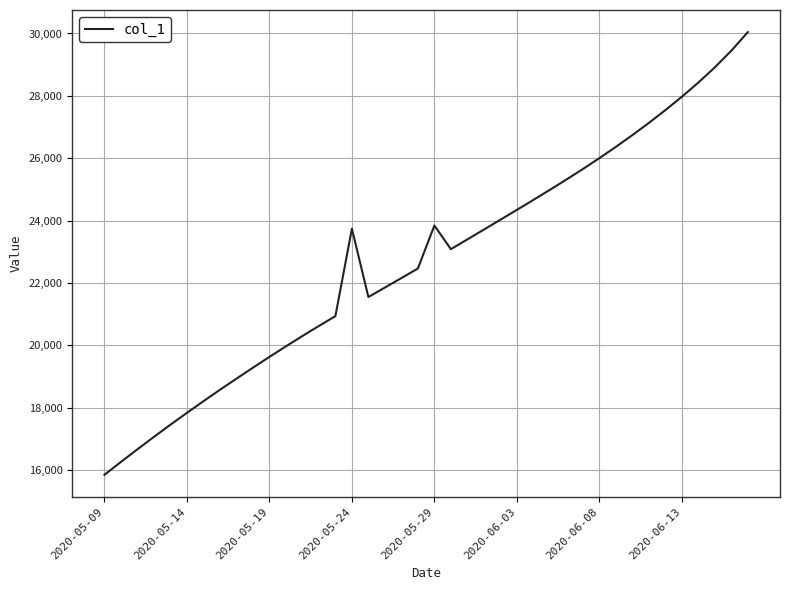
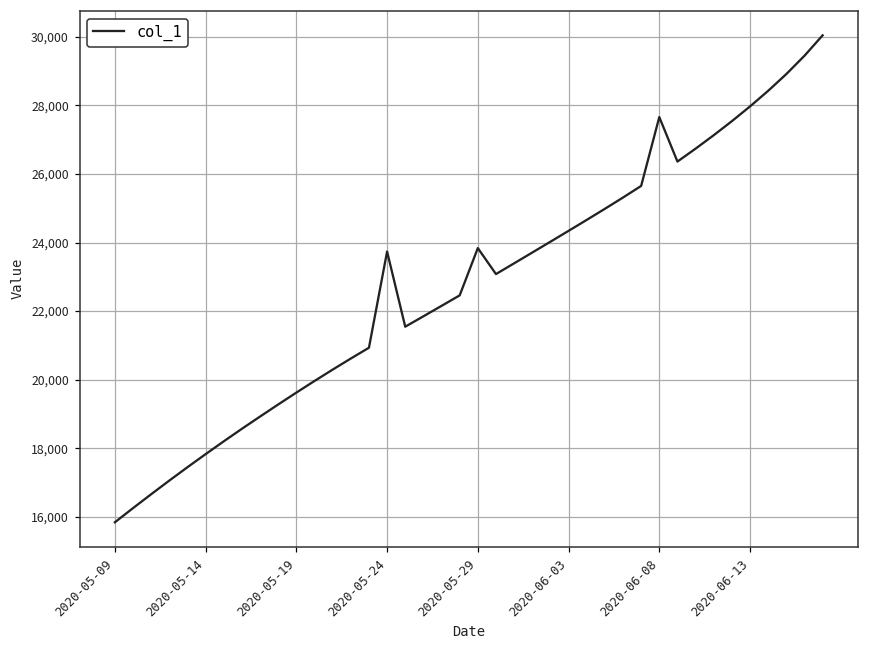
2020-06-08: 26,000 -> 27,700
